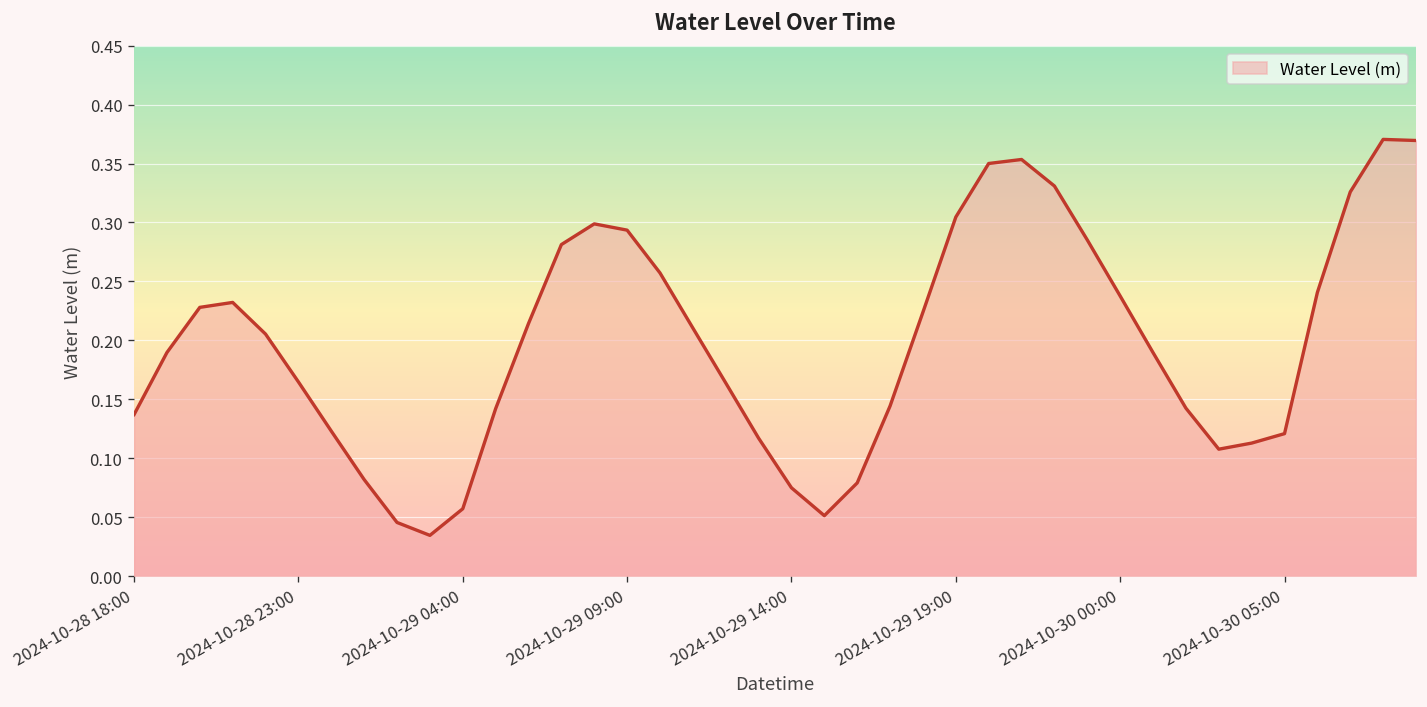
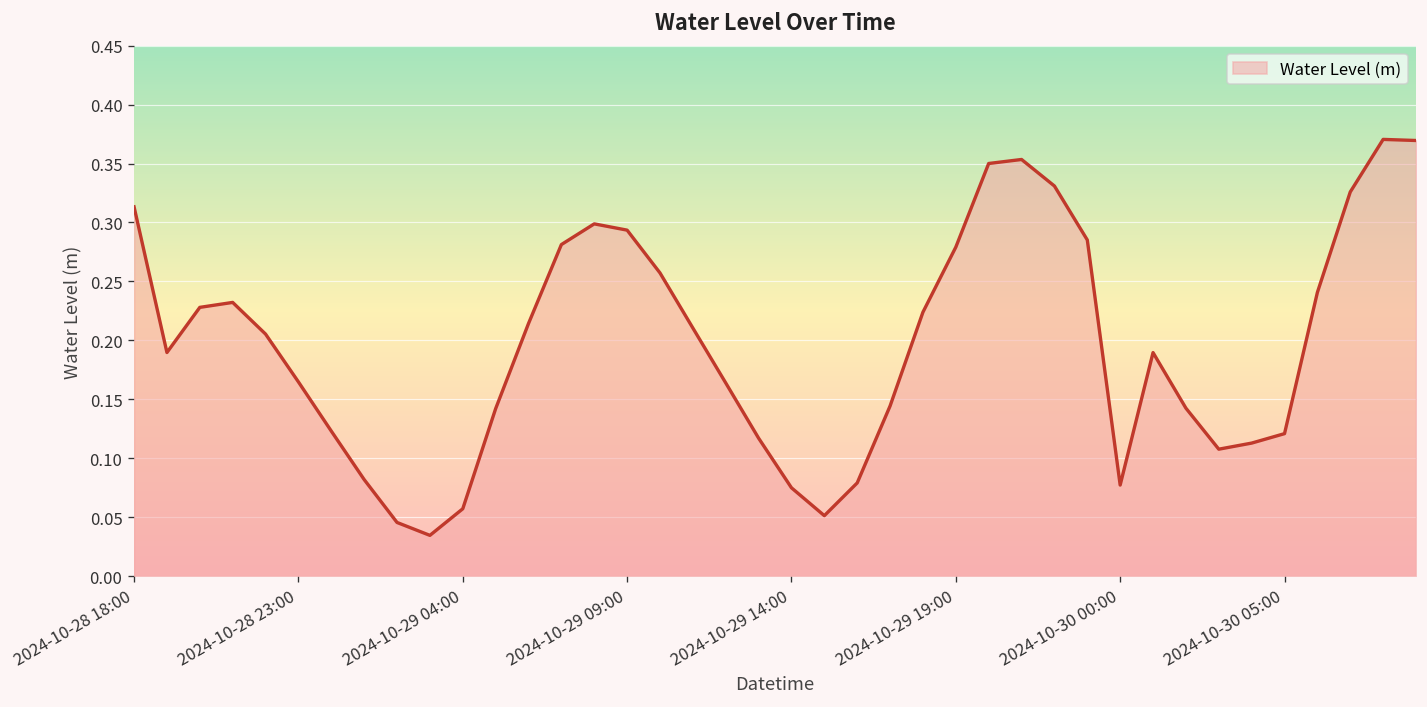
2024-10-28 18:00: 0.14 -> 0.31
2024-10-29 19:00: 0.30 -> 0.28
2024-10-30 00:00: 0.24 -> 0.08
